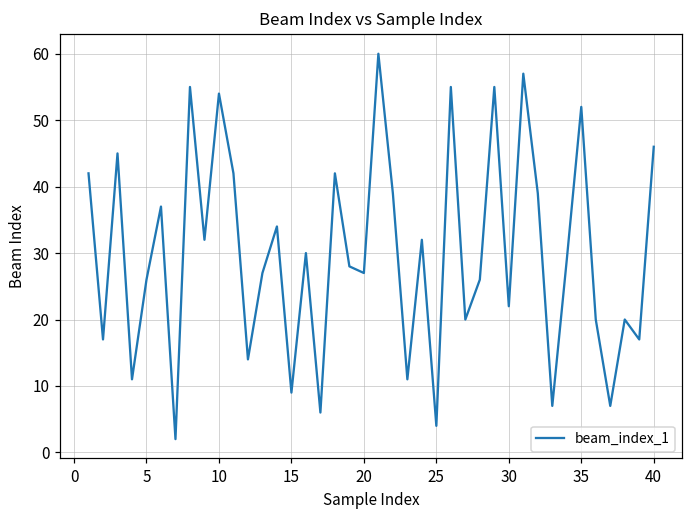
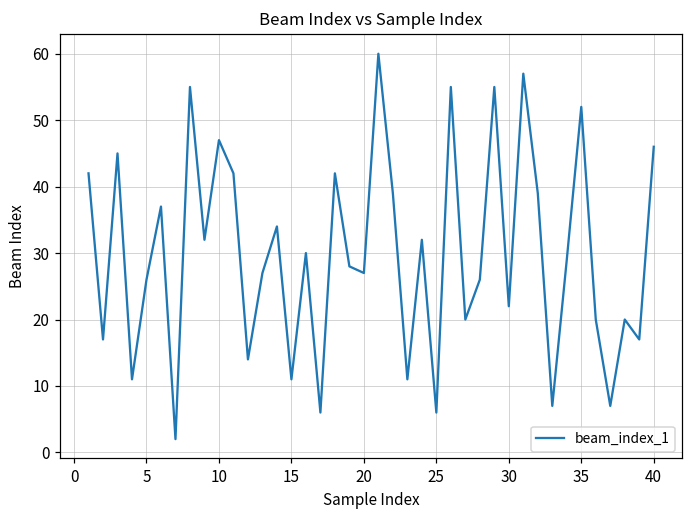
10: 54 -> 47
15: 9 -> 11
25: 4 -> 6
